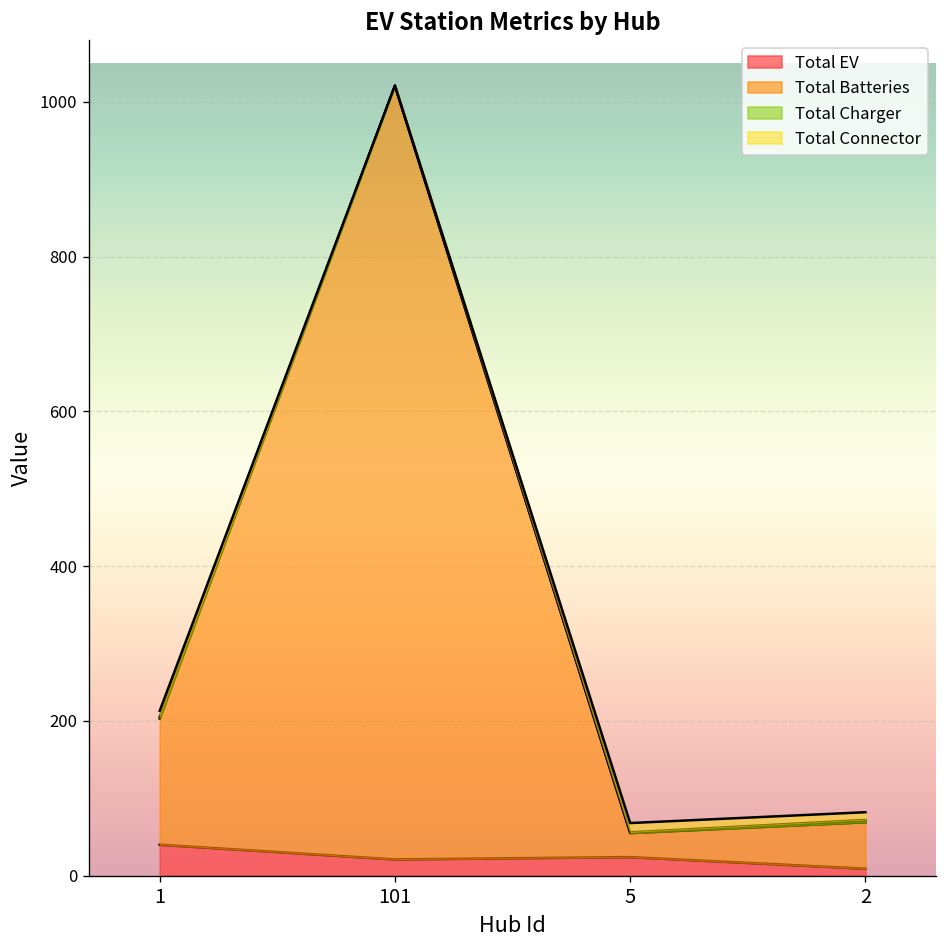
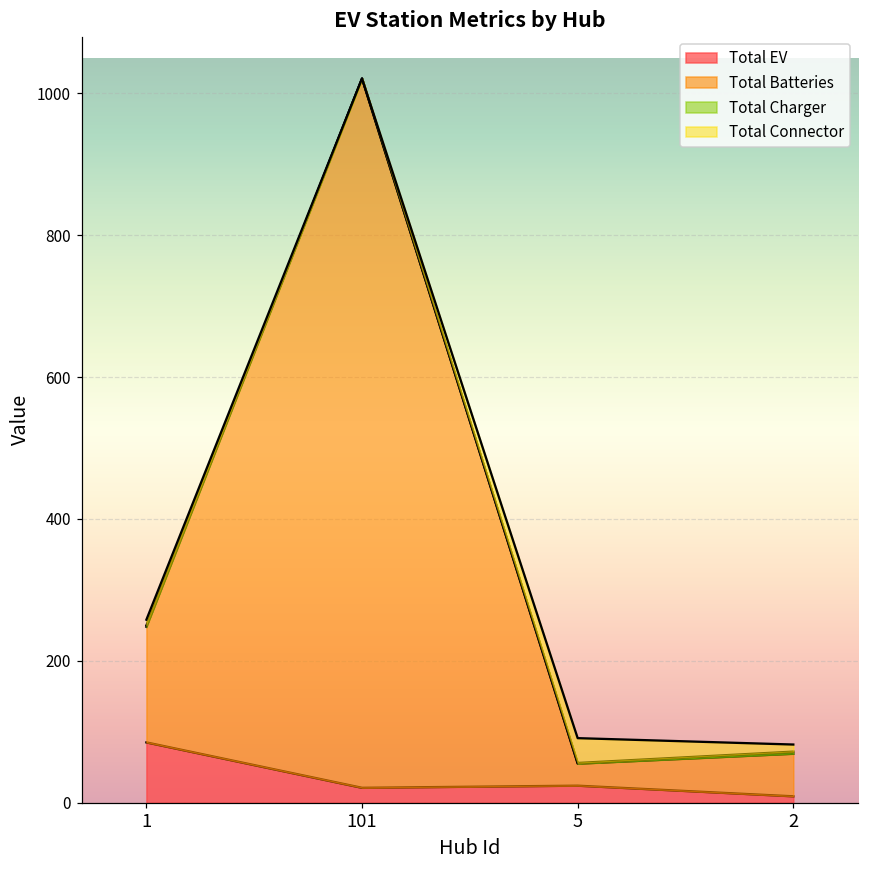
Total EV, 1: 40 -> 90
Total Connector, 5: 10 -> 40
